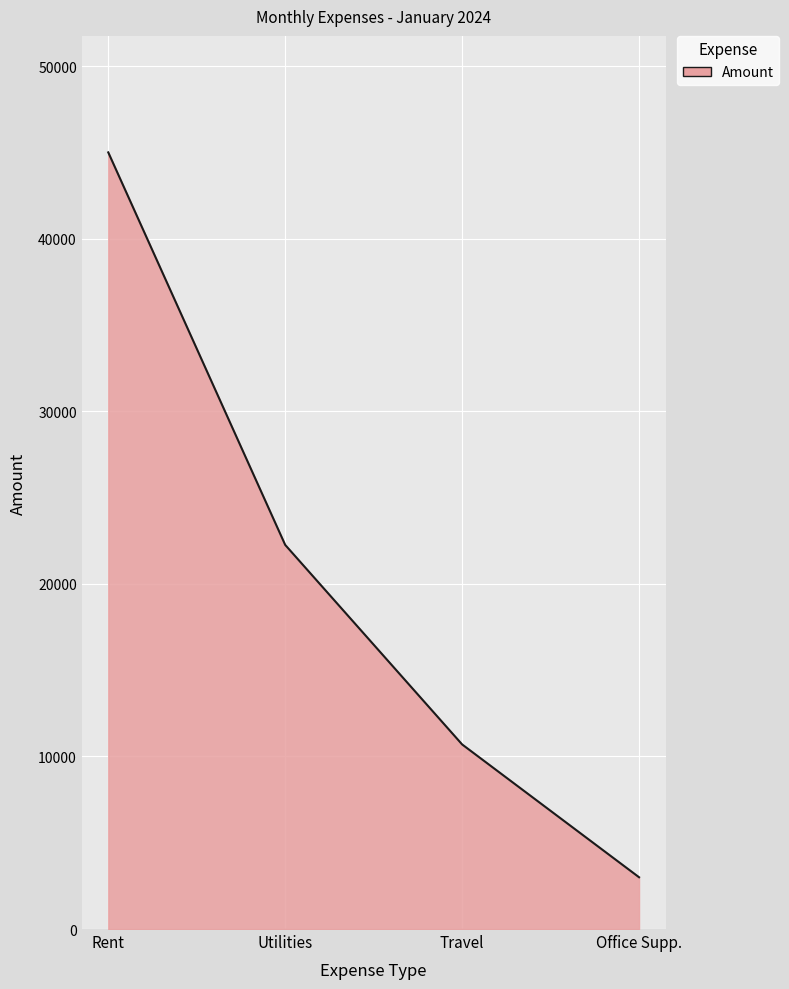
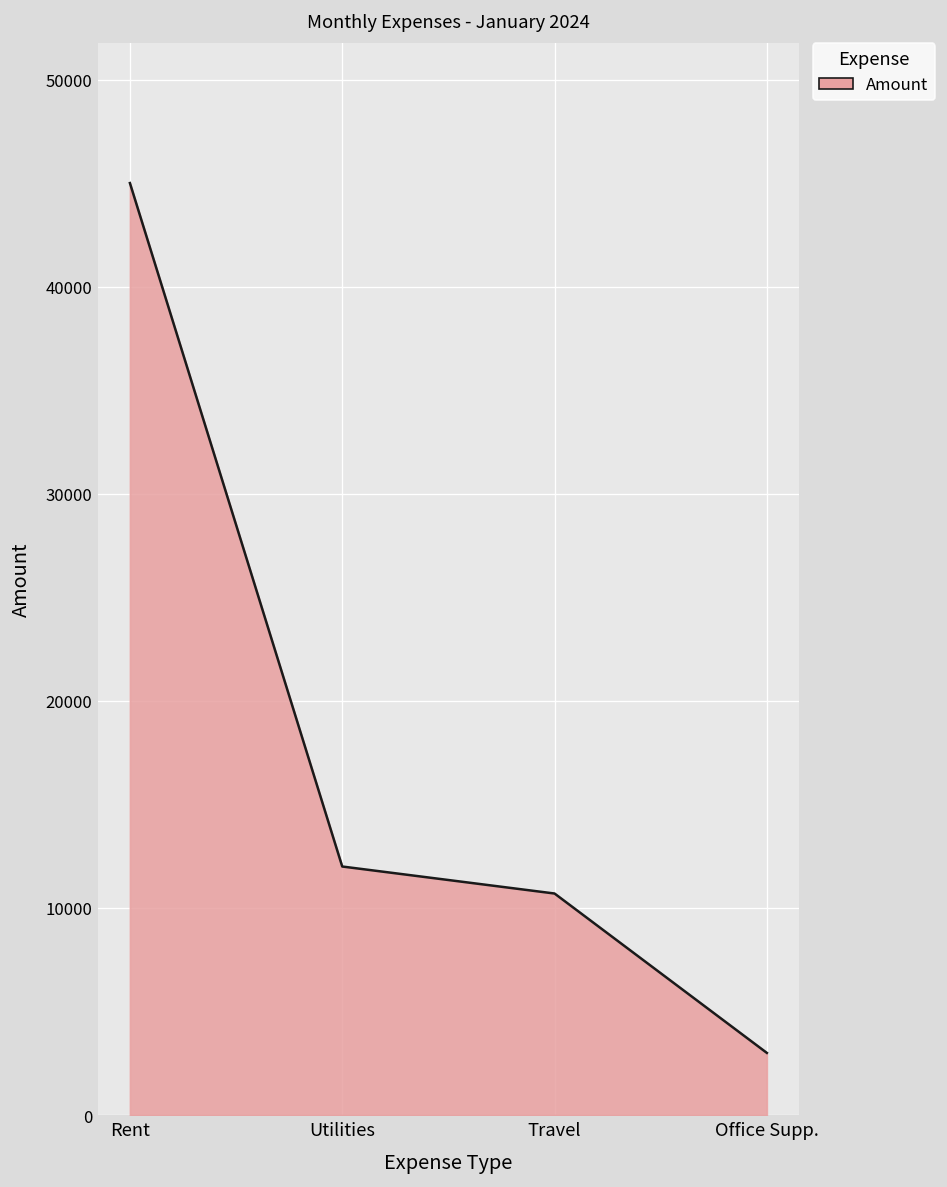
Utilities: 22300 -> 12000
